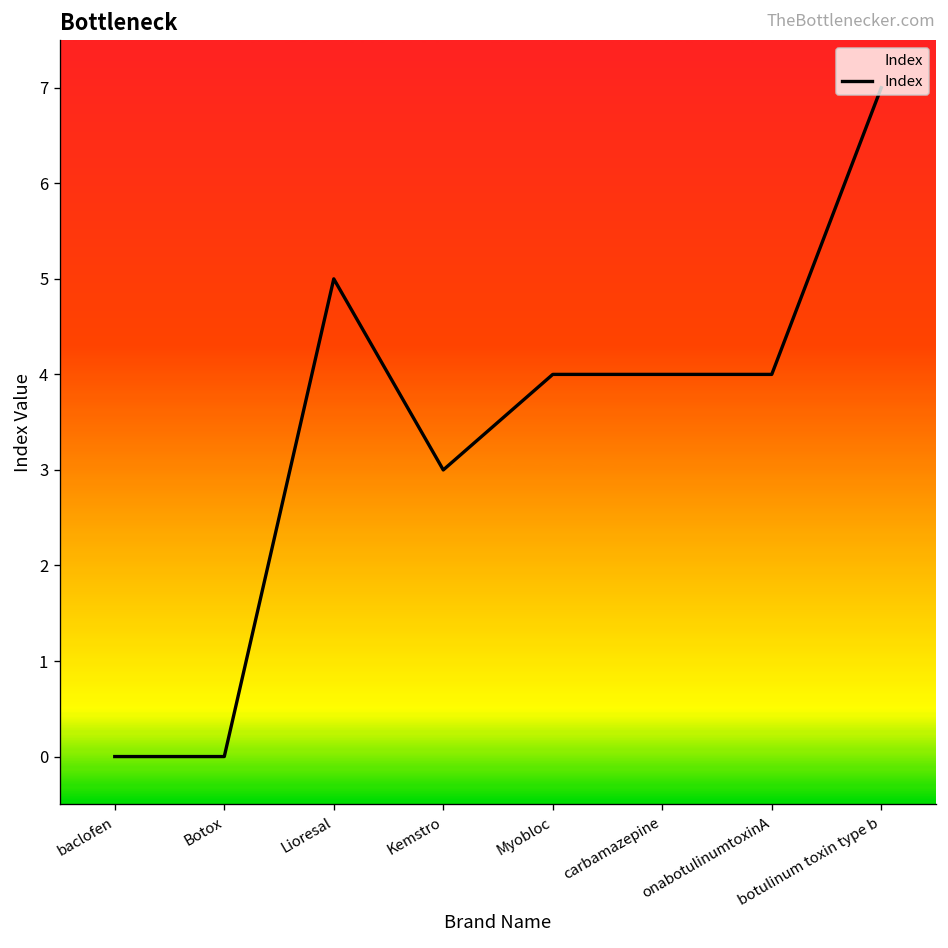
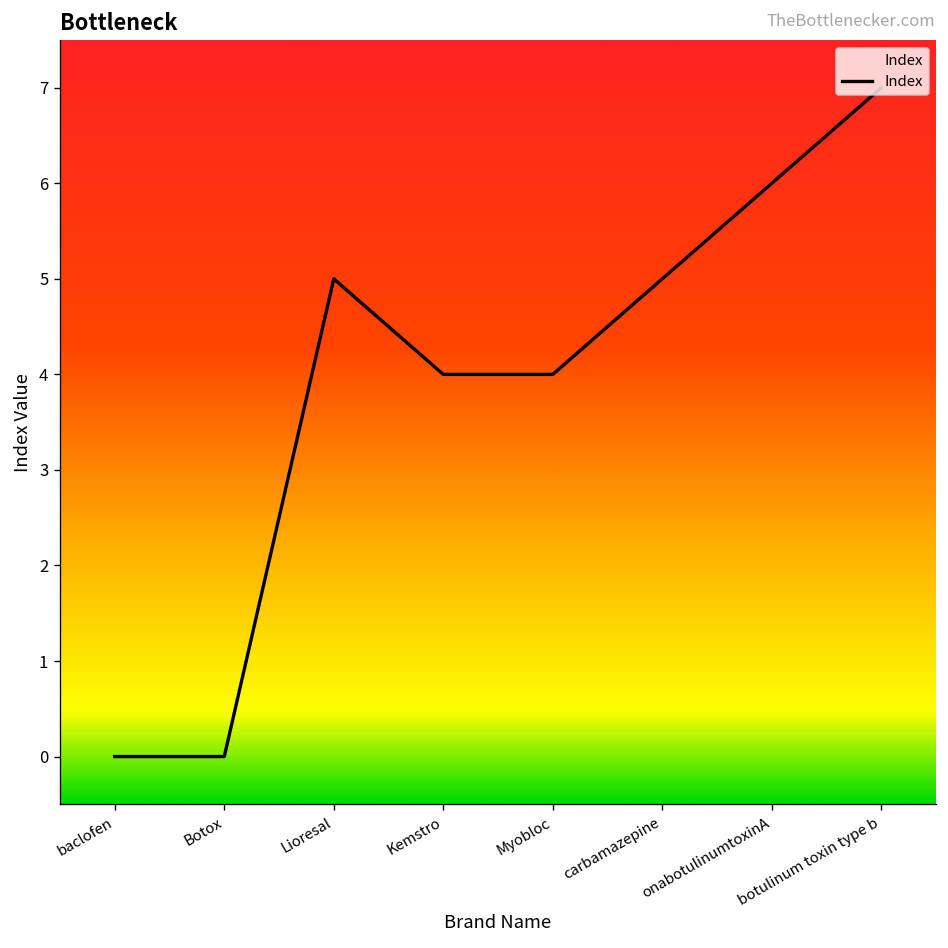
Kemstro: 3 -> 4
carbamazepine: 4 -> 5
onabotulinumtoxinA: 4 -> 6
